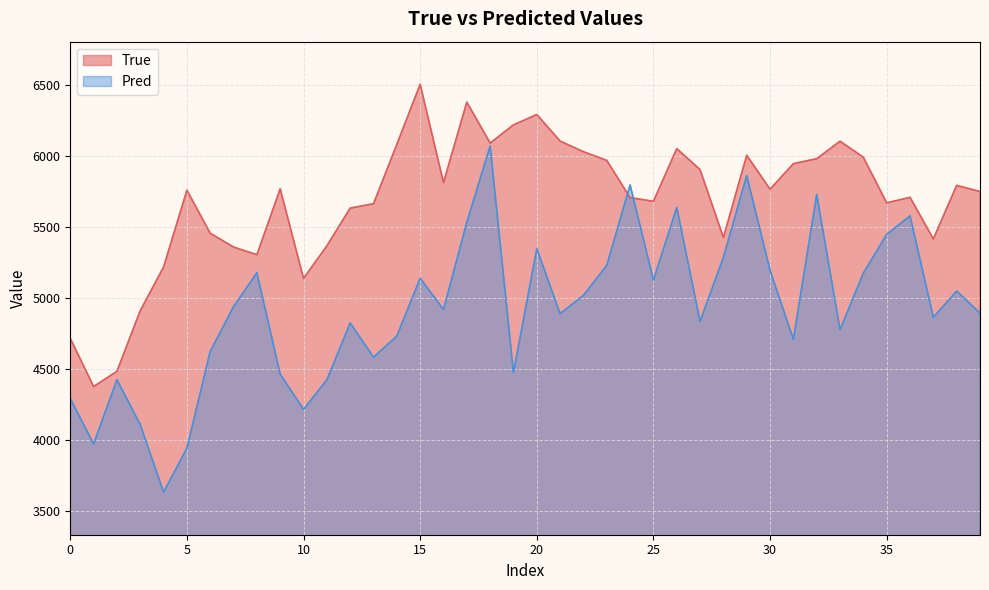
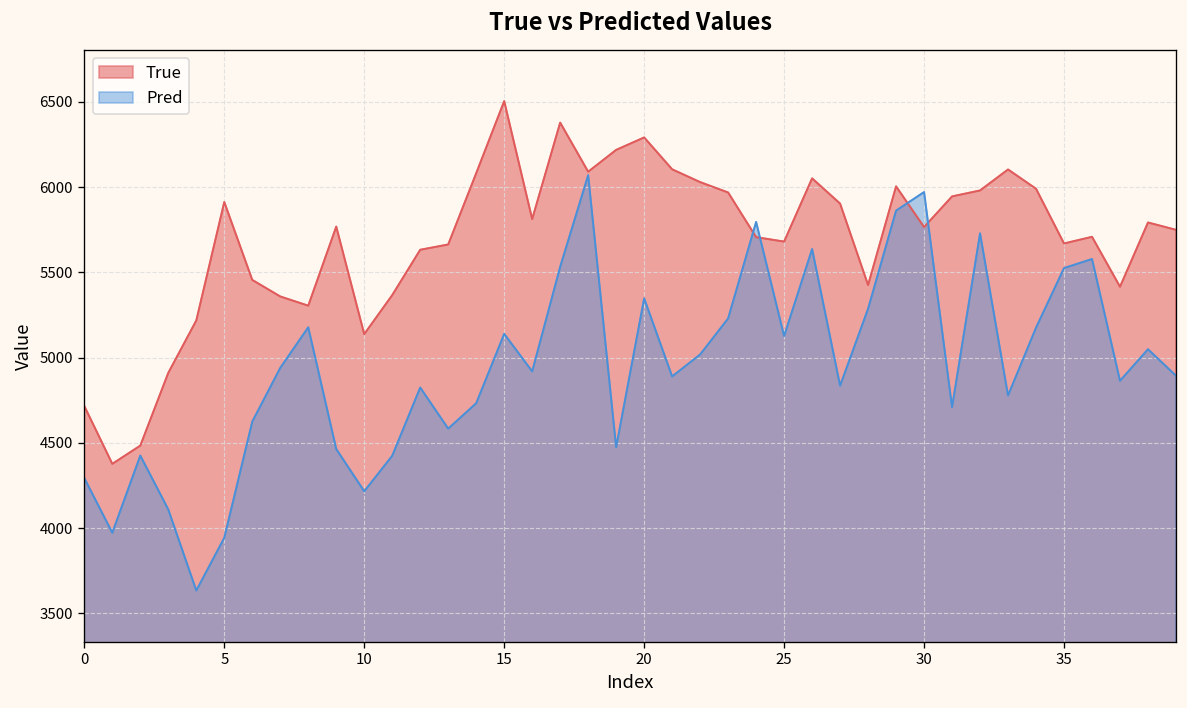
True, 5: 5760 -> 5910
Pred, 30: 5200 -> 5970
Pred, 35: 5450 -> 5530
